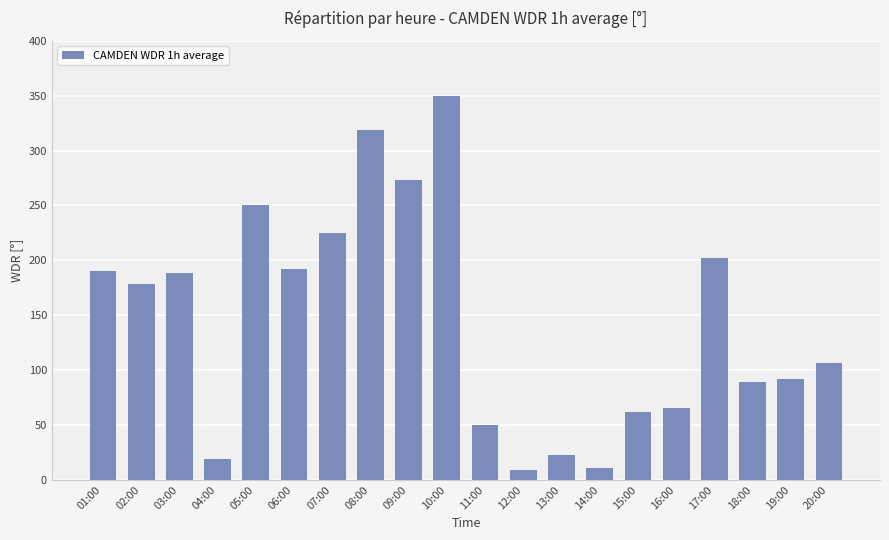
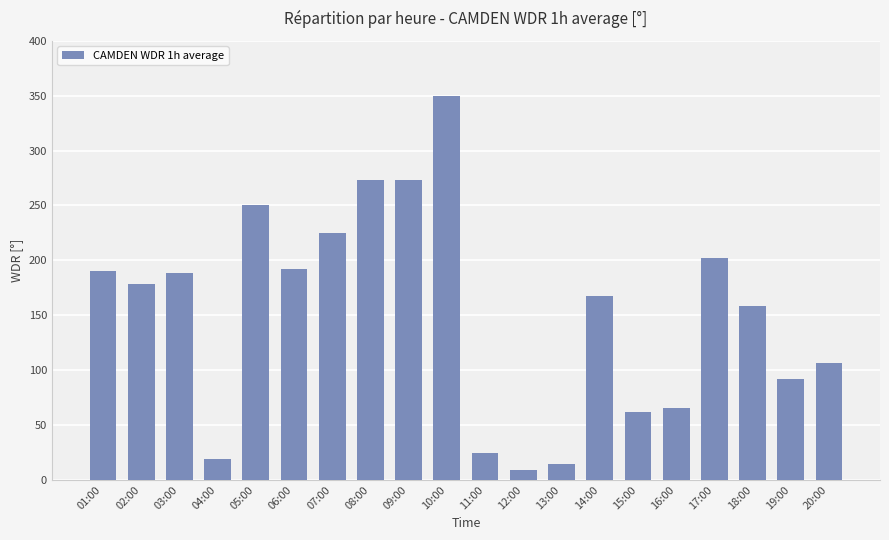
08:00: 319 -> 273
11:00: 50 -> 24
13:00: 23 -> 15
14:00: 10 -> 167
18:00: 89 -> 159
